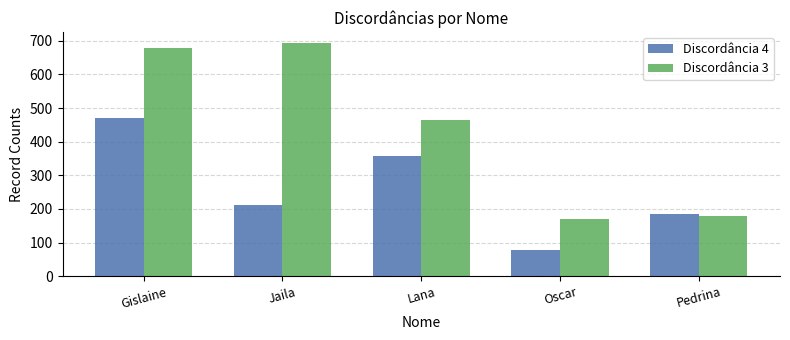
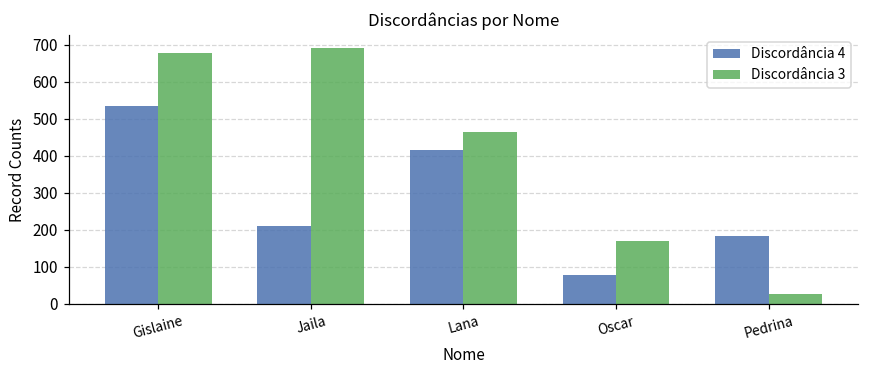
Discordância 4, Gislaine: 470 -> 530
Discordância 4, Lana: 360 -> 420
Discordância 3, Pedrina: 180 -> 30
